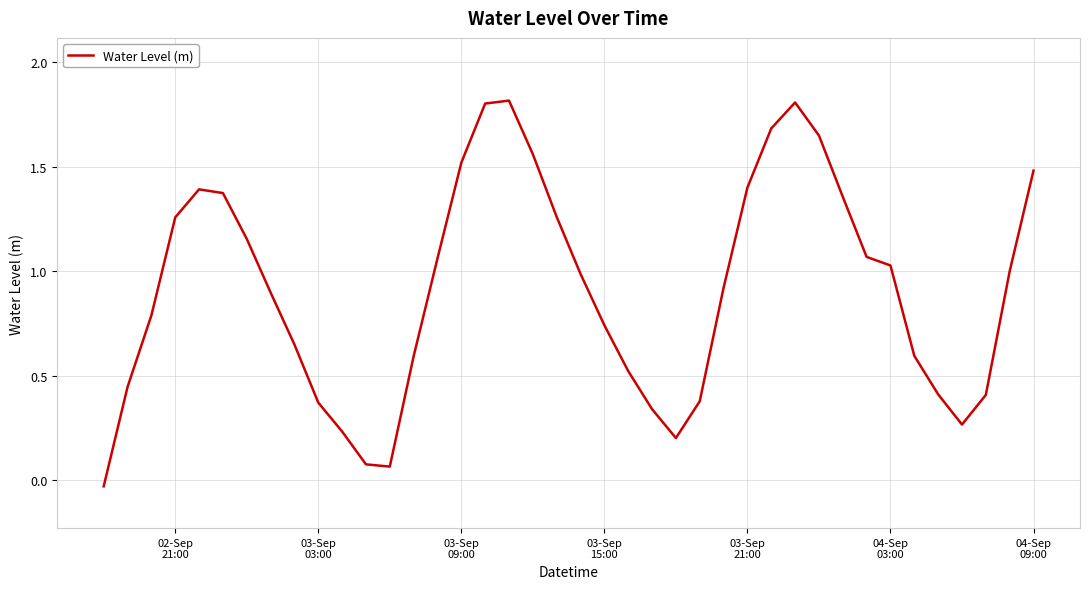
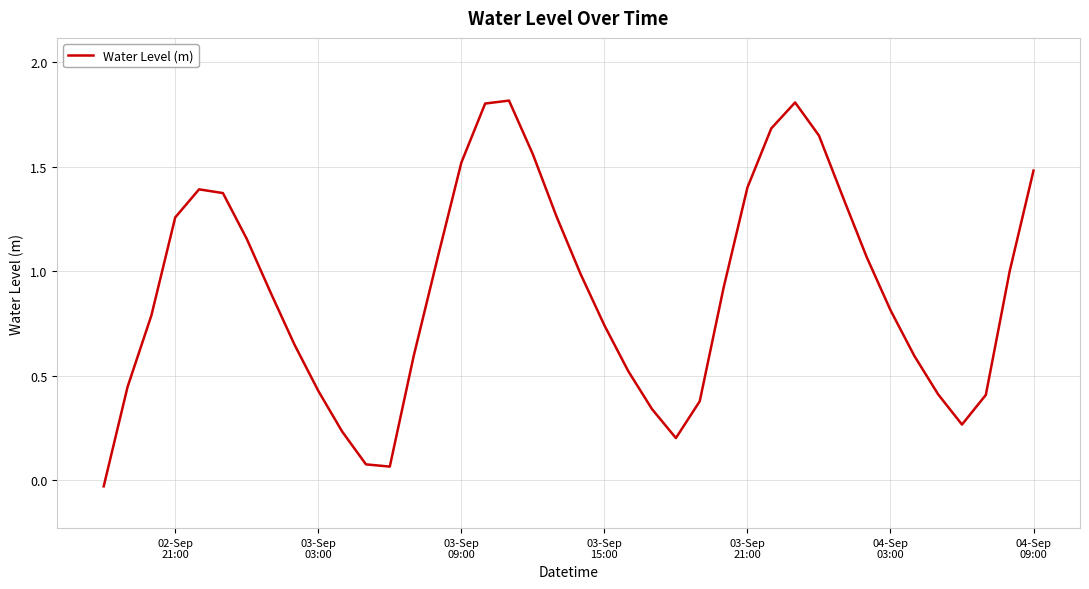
03-Sep 03:00: 0.37 -> 0.43
04-Sep 03:00: 1.03 -> 0.81
